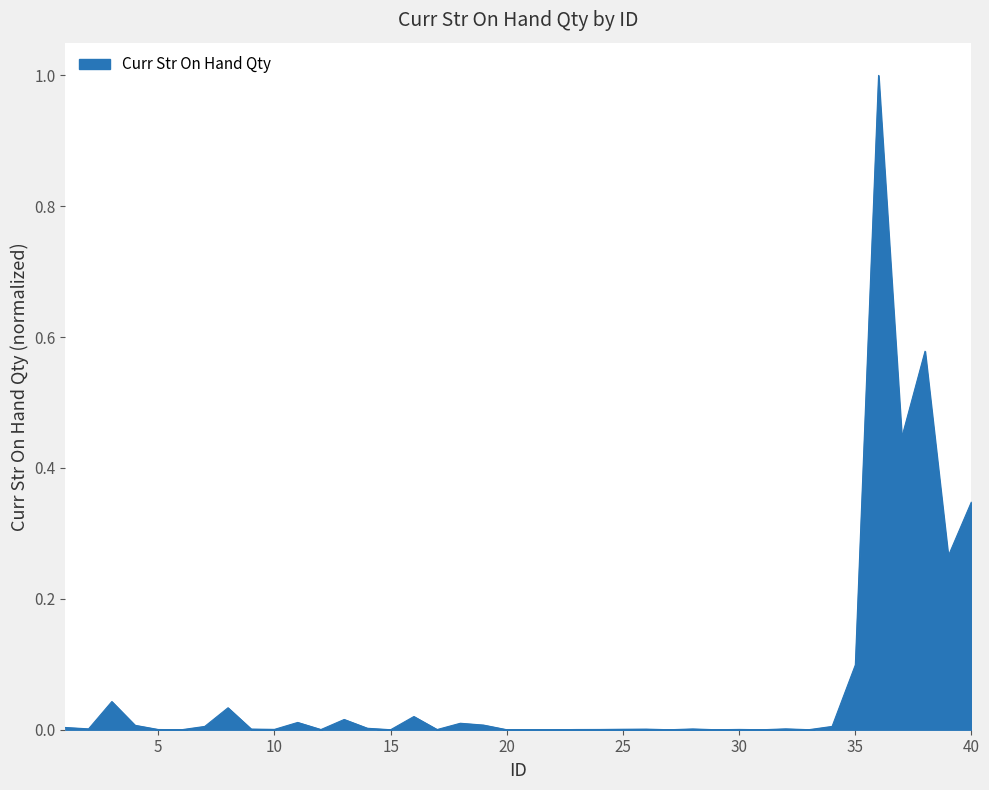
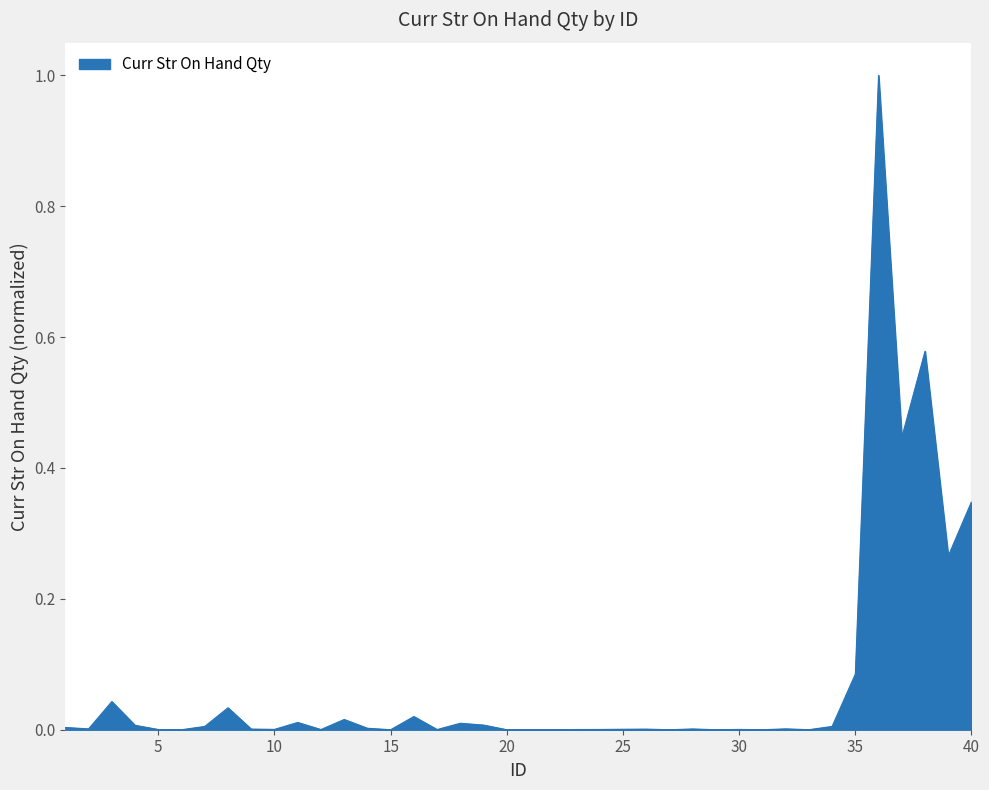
35: 0.10 -> 0.08
